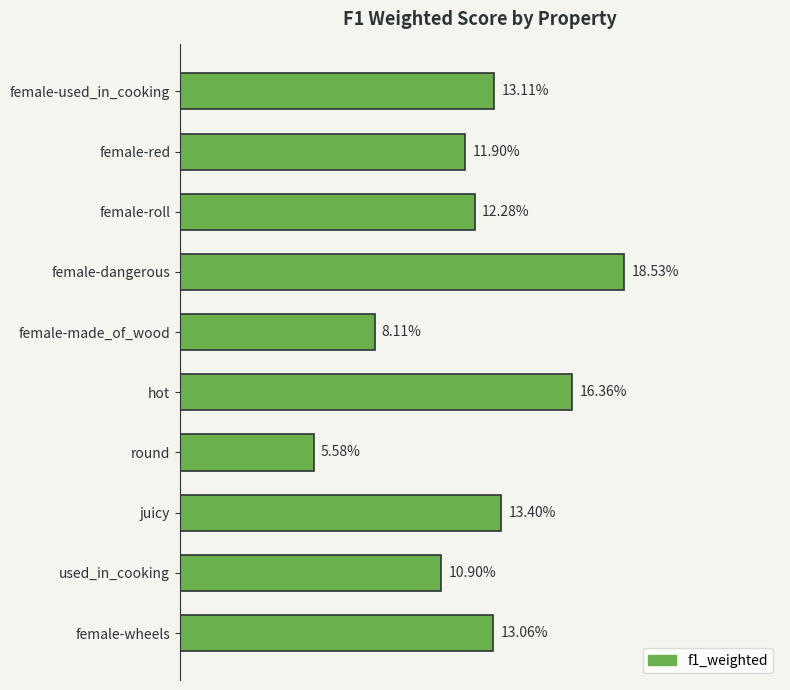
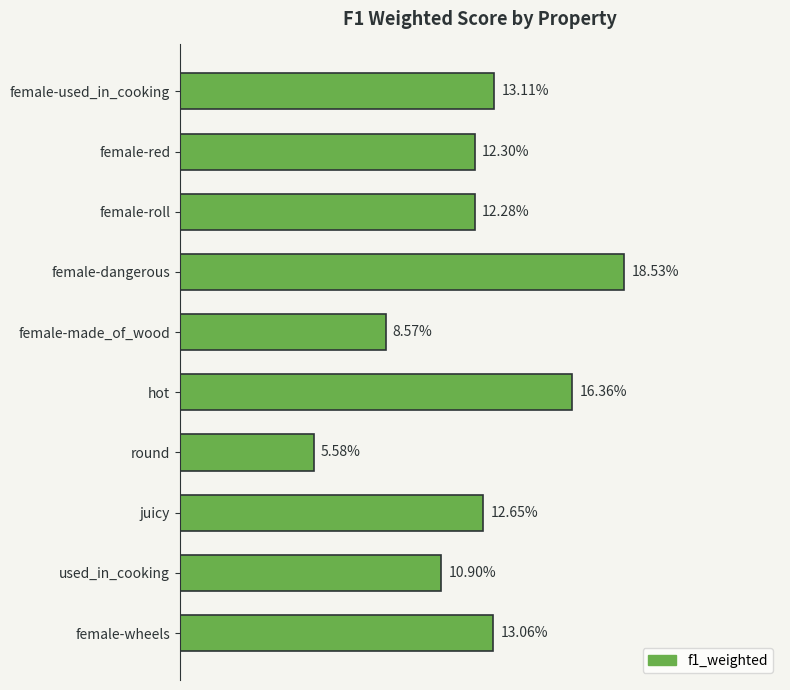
female-red: 11.90% -> 12.30%
female-made_of_wood: 8.11% -> 8.57%
juicy: 13.40% -> 12.65%
